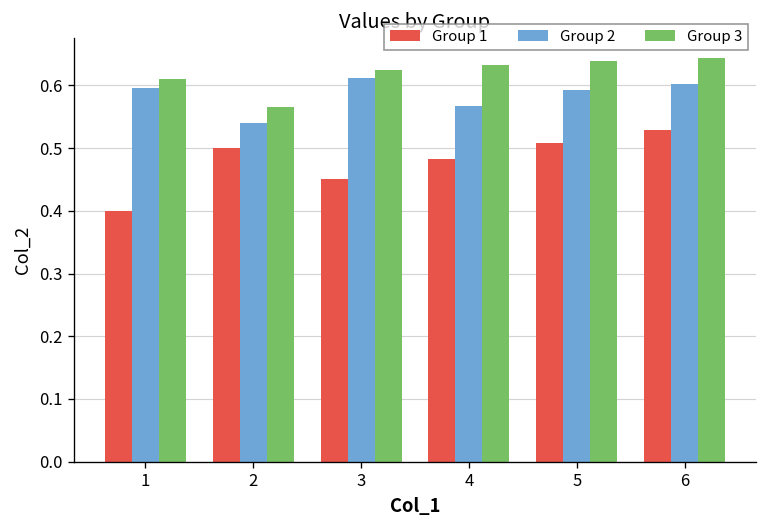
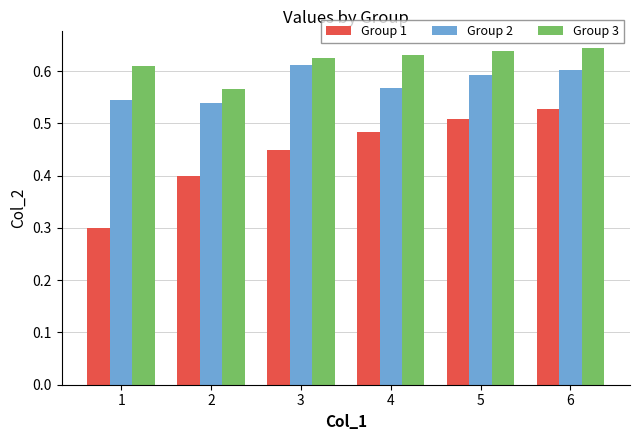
Group 1, 1: 0.4 -> 0.3
Group 2, 1: 0.60 -> 0.55
Group 1, 2: 0.5 -> 0.4
